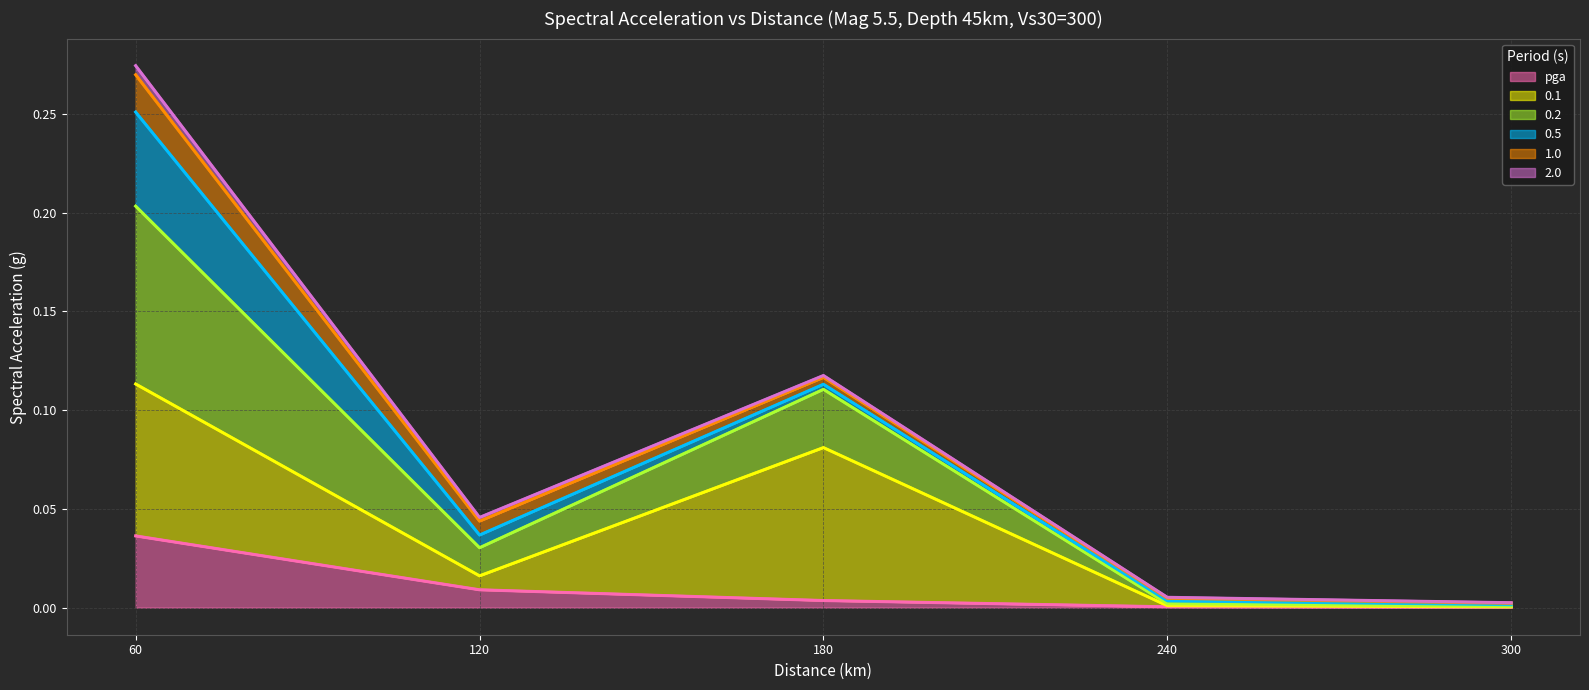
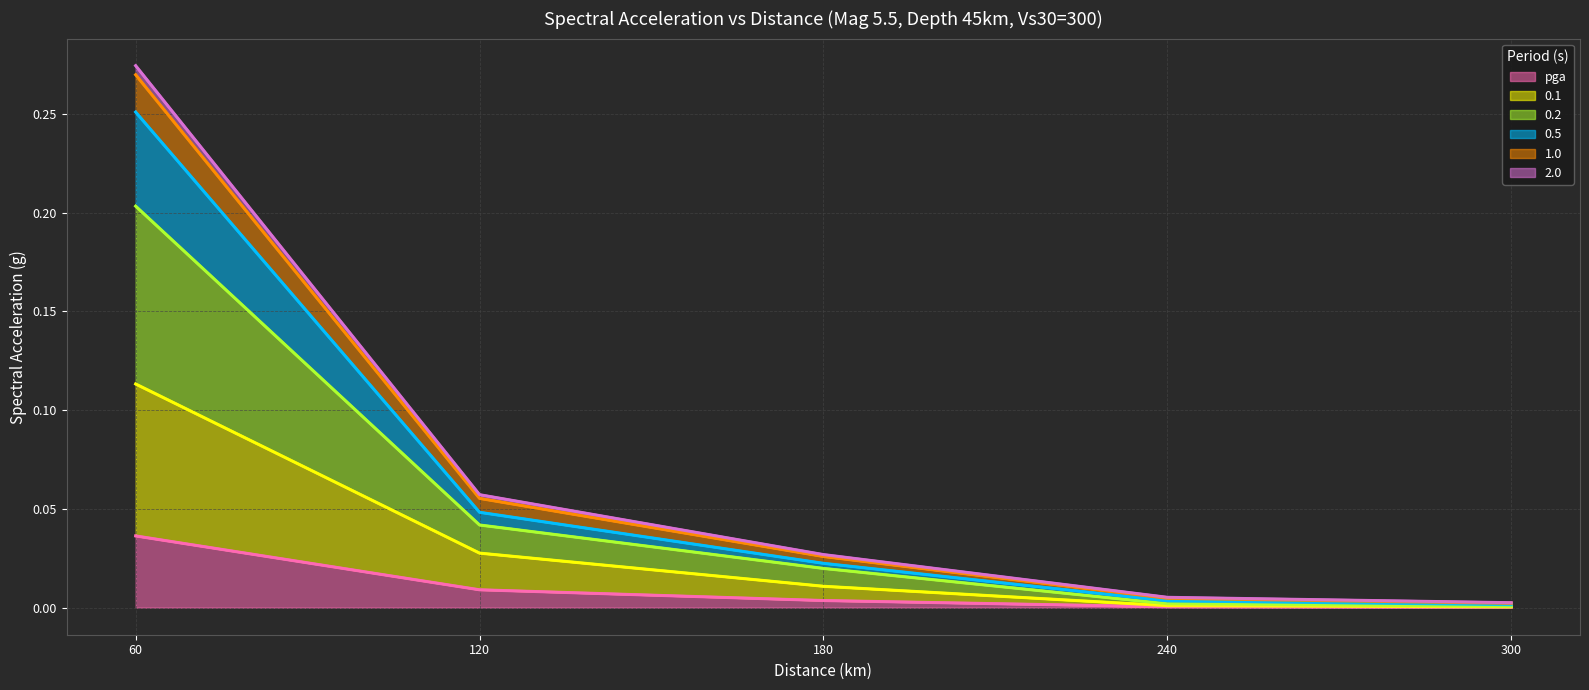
0.1, 120: 0.007 -> 0.019
0.1, 180: 0.077 -> 0.007
0.2, 180: 0.029 -> 0.009
